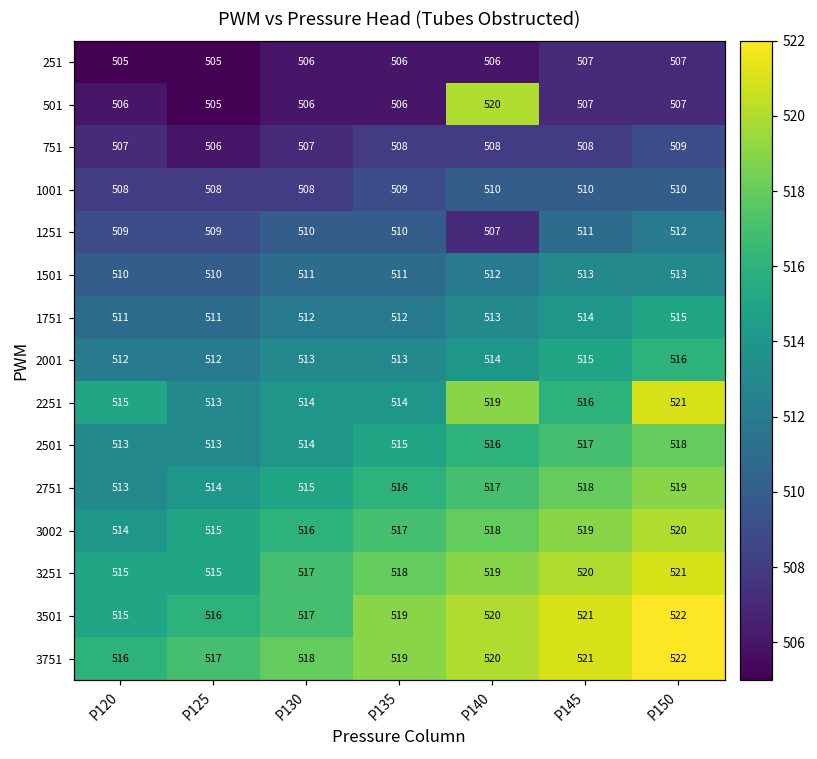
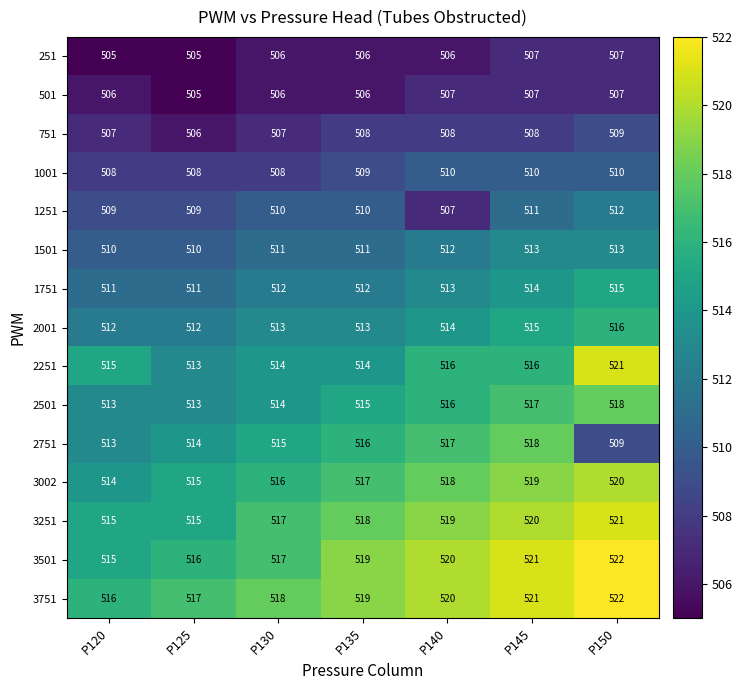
501, P140: 520 -> 507
2251, P140: 519 -> 516
2751, P150: 519 -> 509
